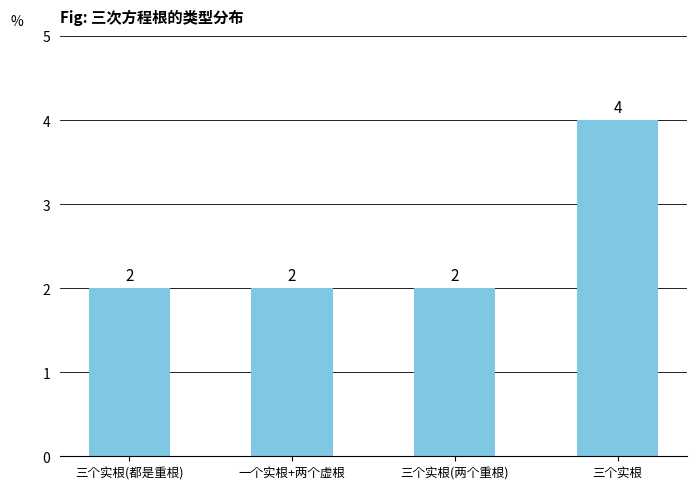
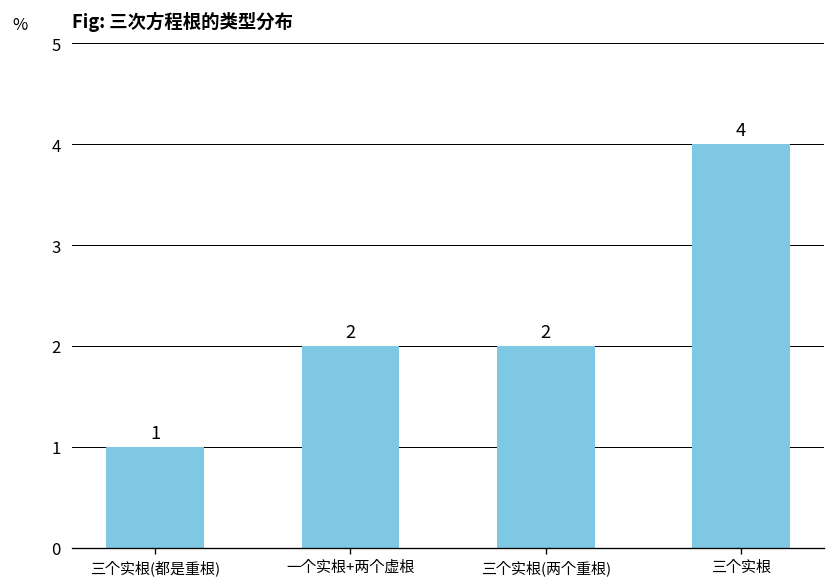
三个实根(都是重根): 2 -> 1
